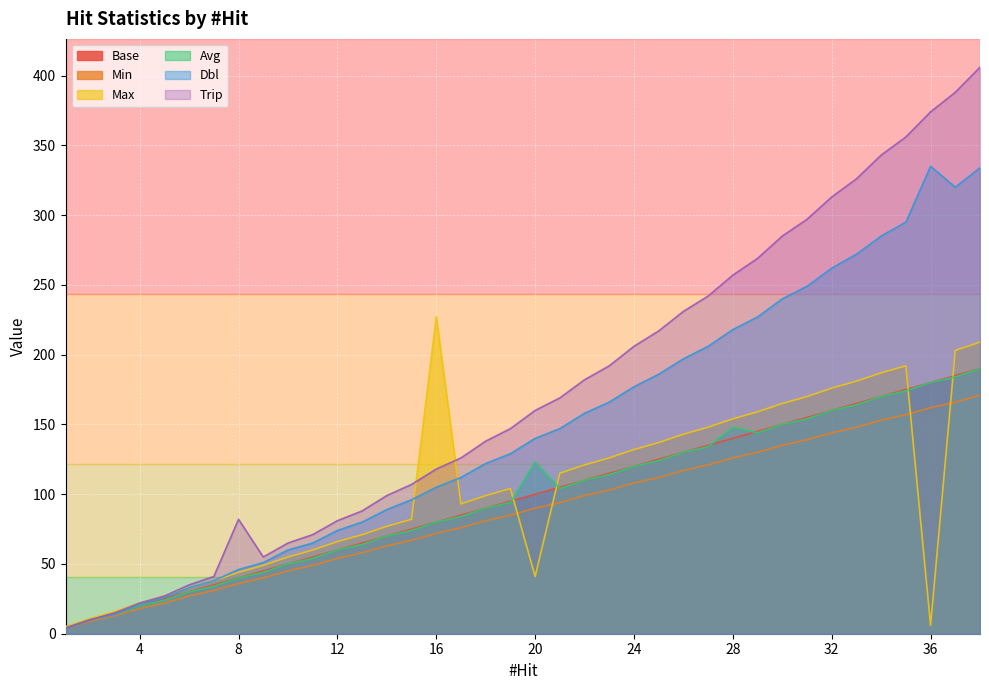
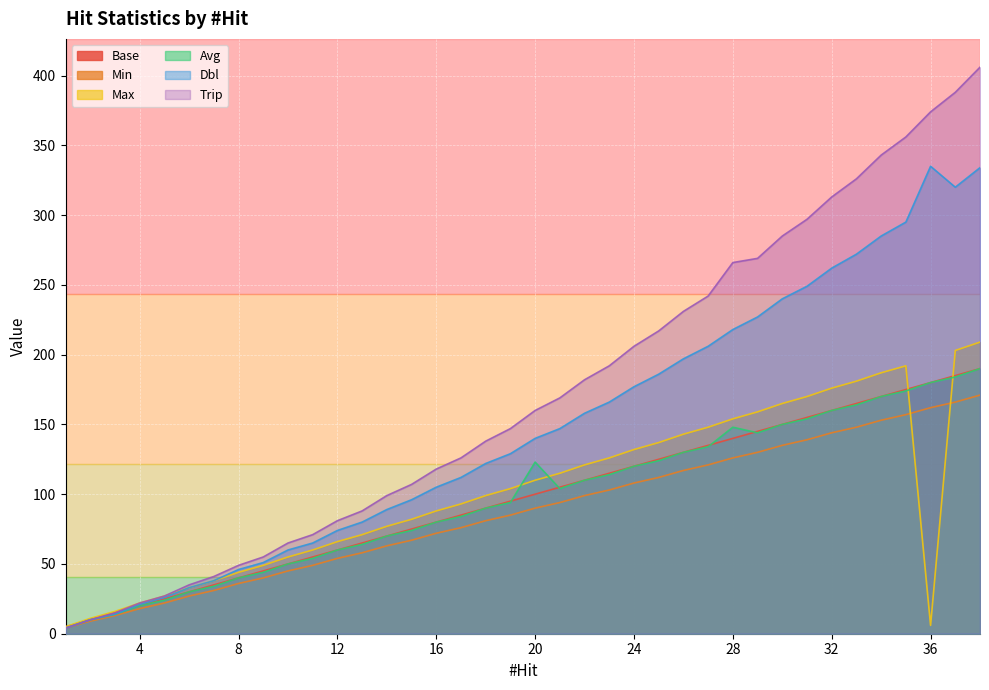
Trip, 8: 82 -> 49
Max, 16: 227 -> 88
Max, 20: 41 -> 110
Trip, 28: 257 -> 266
